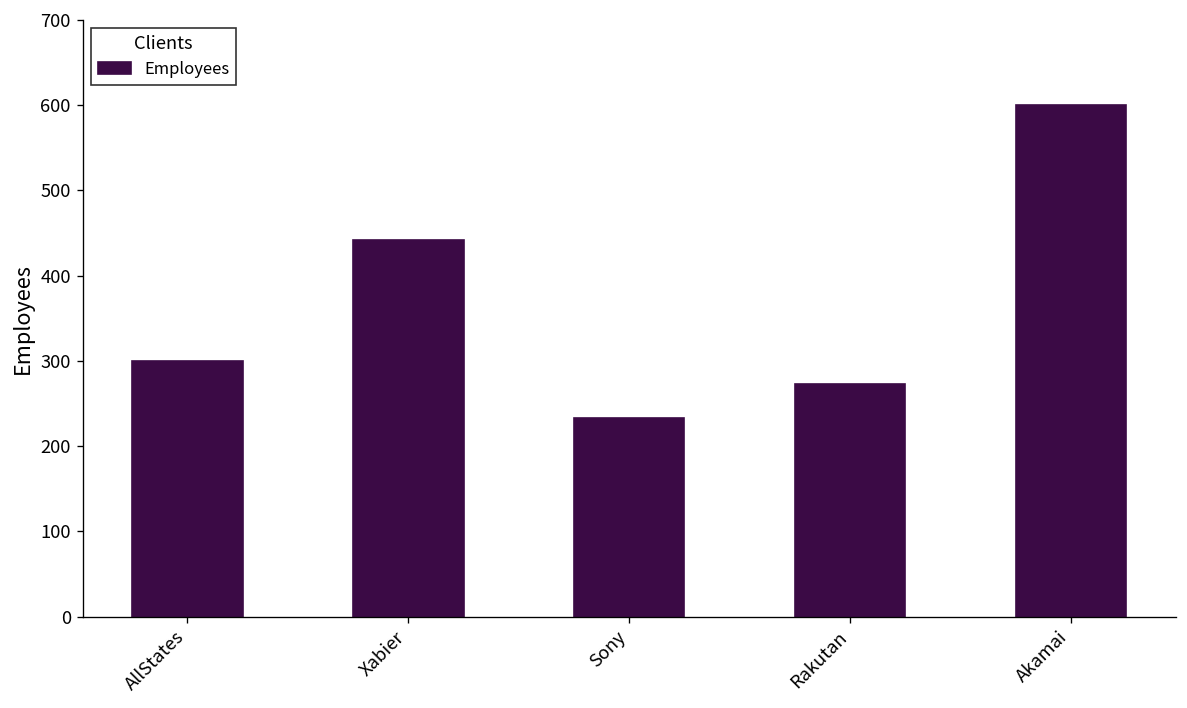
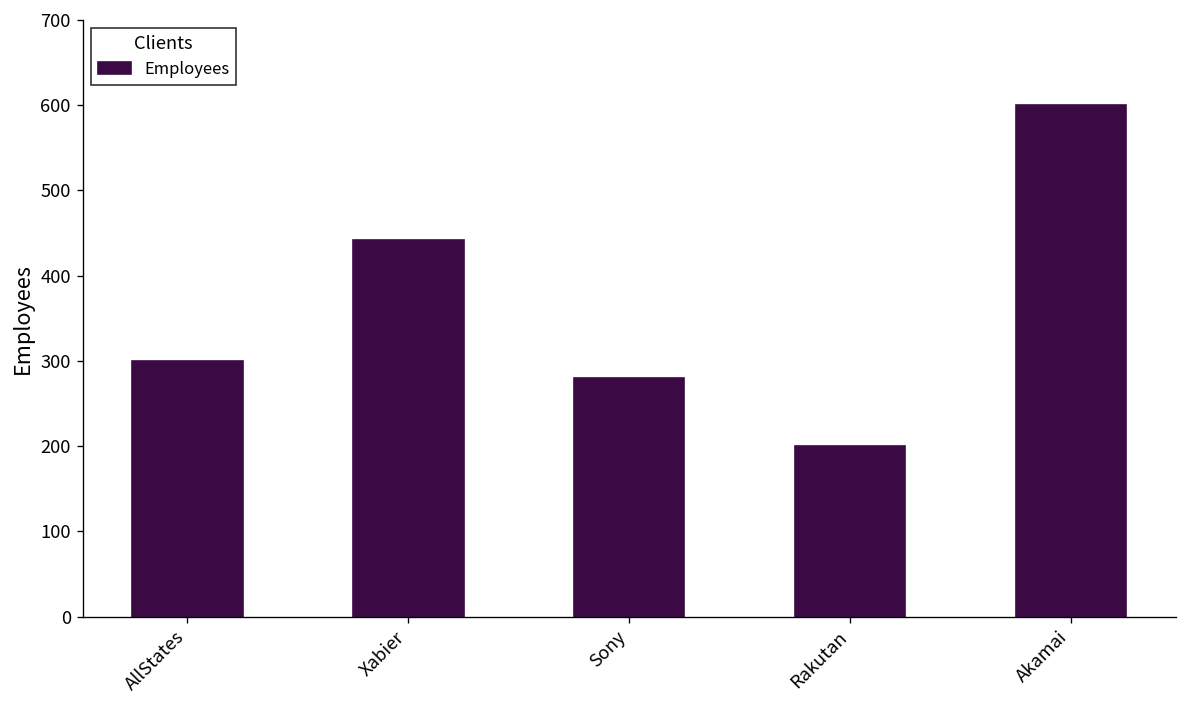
Sony: 230 -> 280
Rakutan: 270 -> 200
